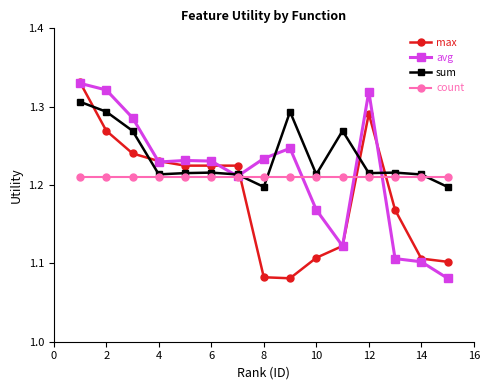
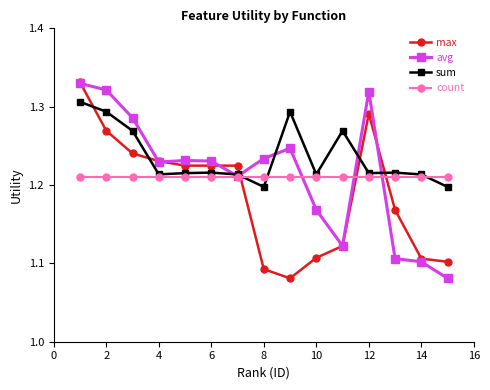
max, 8: 1.08 -> 1.09
